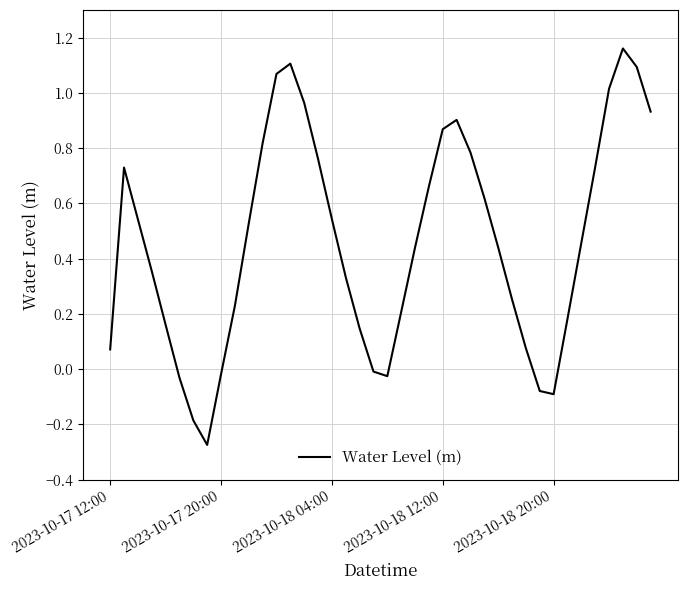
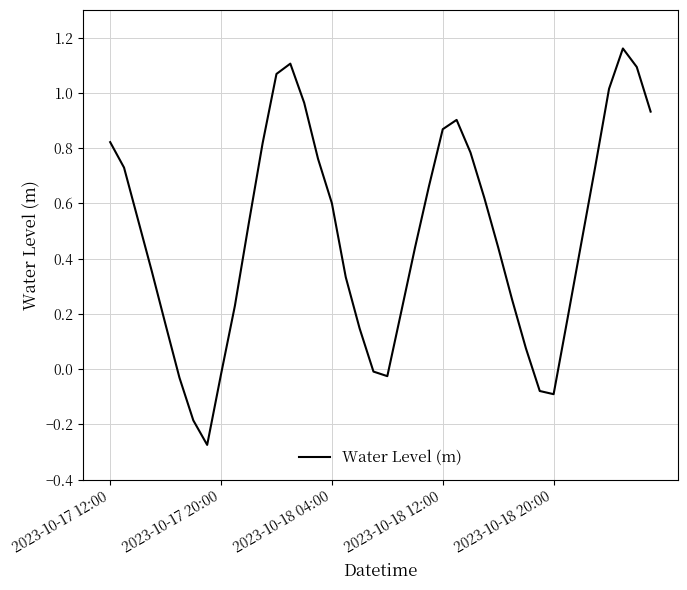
2023-10-17 12:00: 0.07 -> 0.82
2023-10-18 04:00: 0.54 -> 0.60
